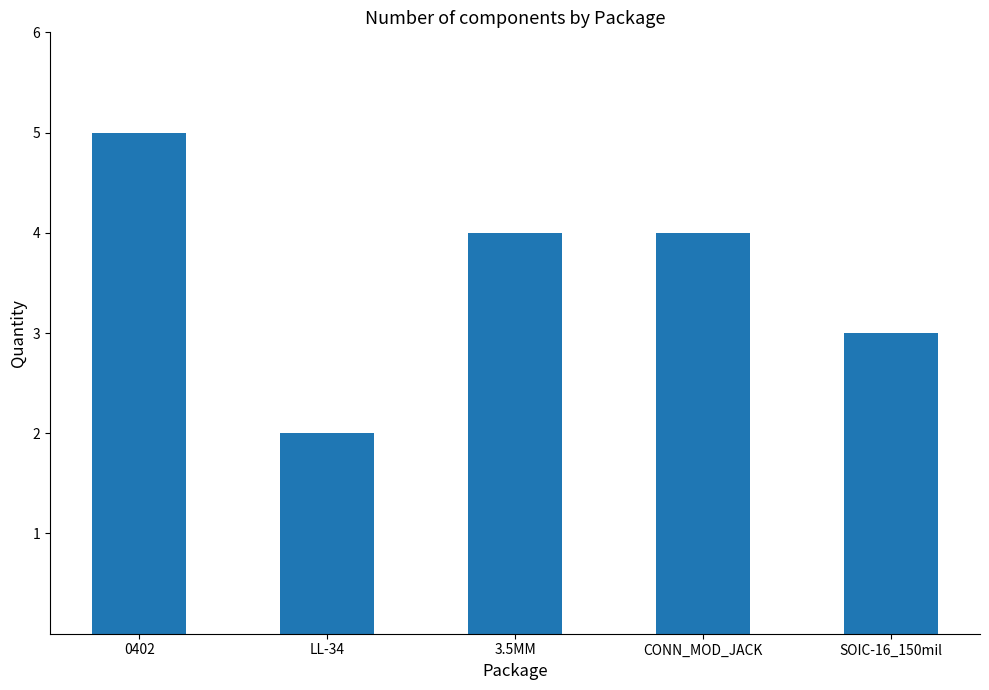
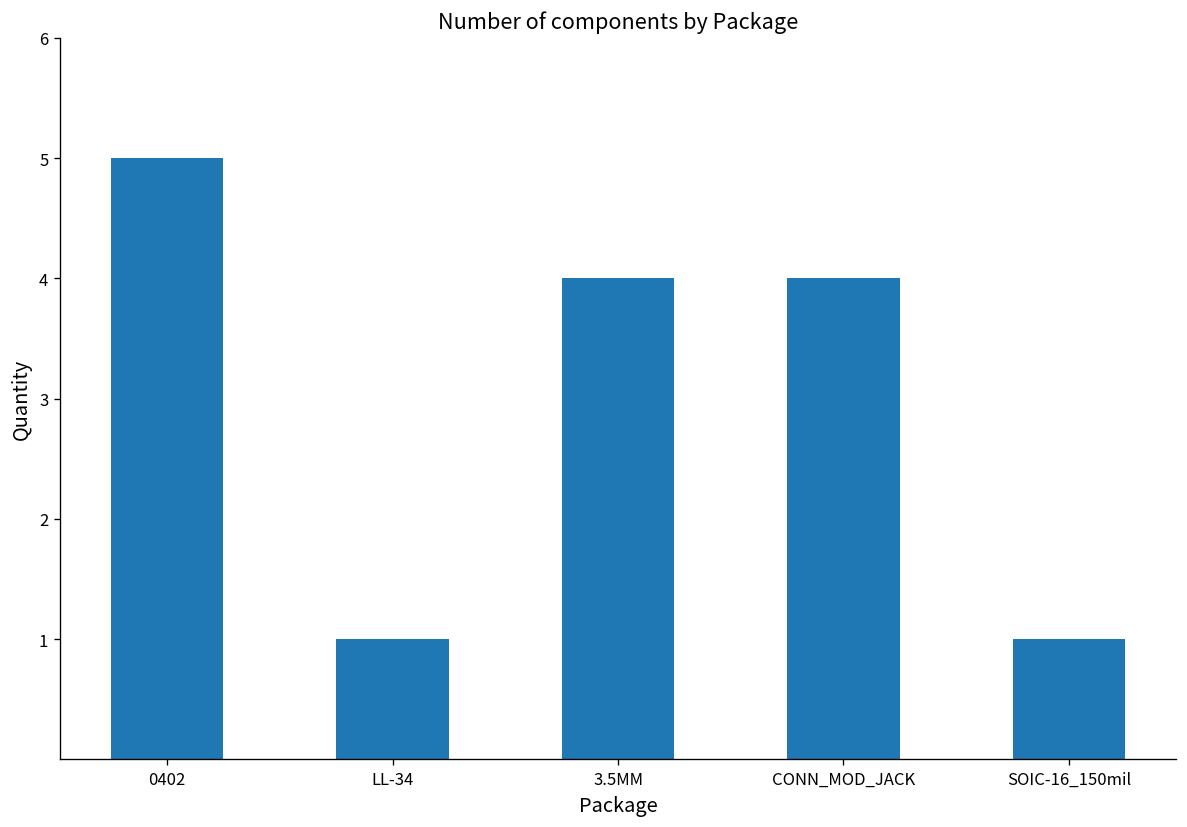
LL-34: 2 -> 1
SOIC-16_150mil: 3 -> 1
